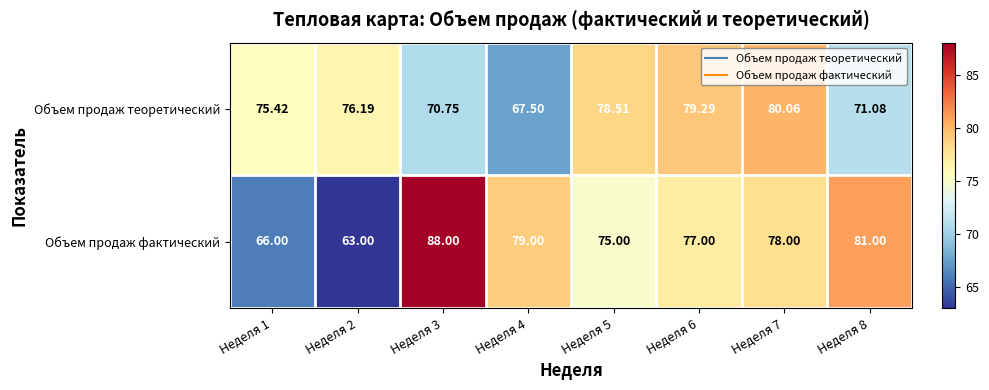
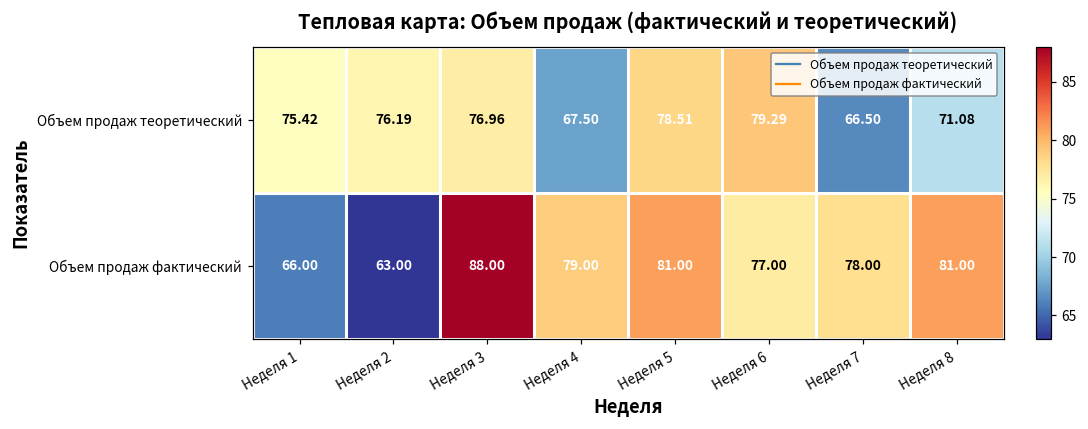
Объем продаж теоретический, Неделя 3: 70.75 -> 76.96
Объем продаж теоретический, Неделя 7: 80.06 -> 66.50
Объем продаж фактический, Неделя 5: 75.00 -> 81.00
